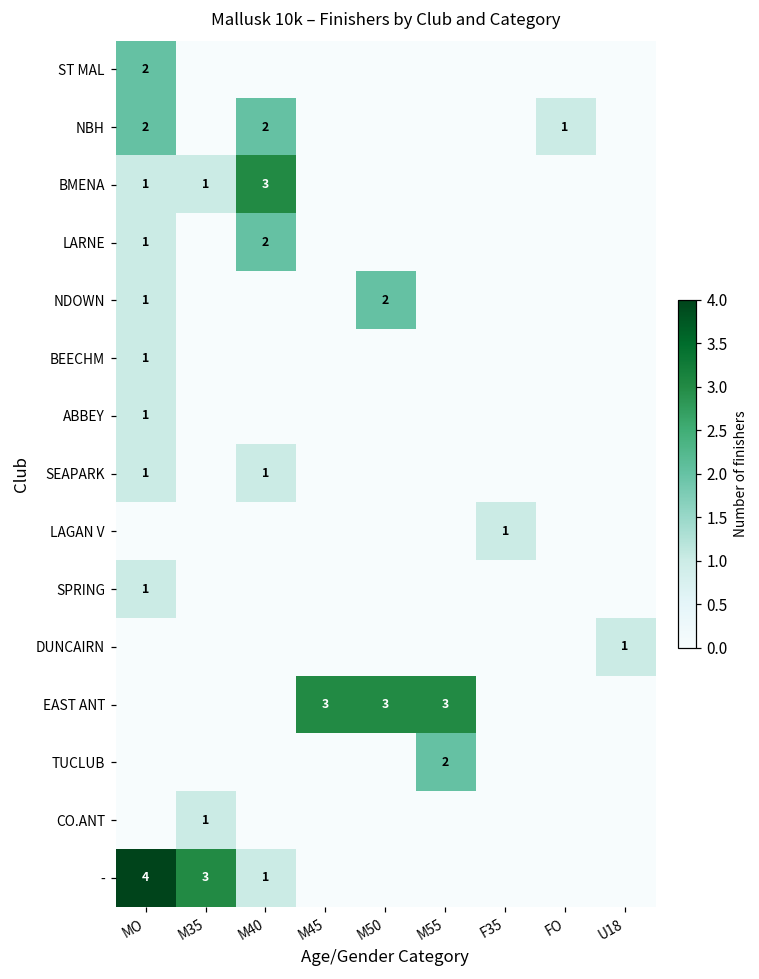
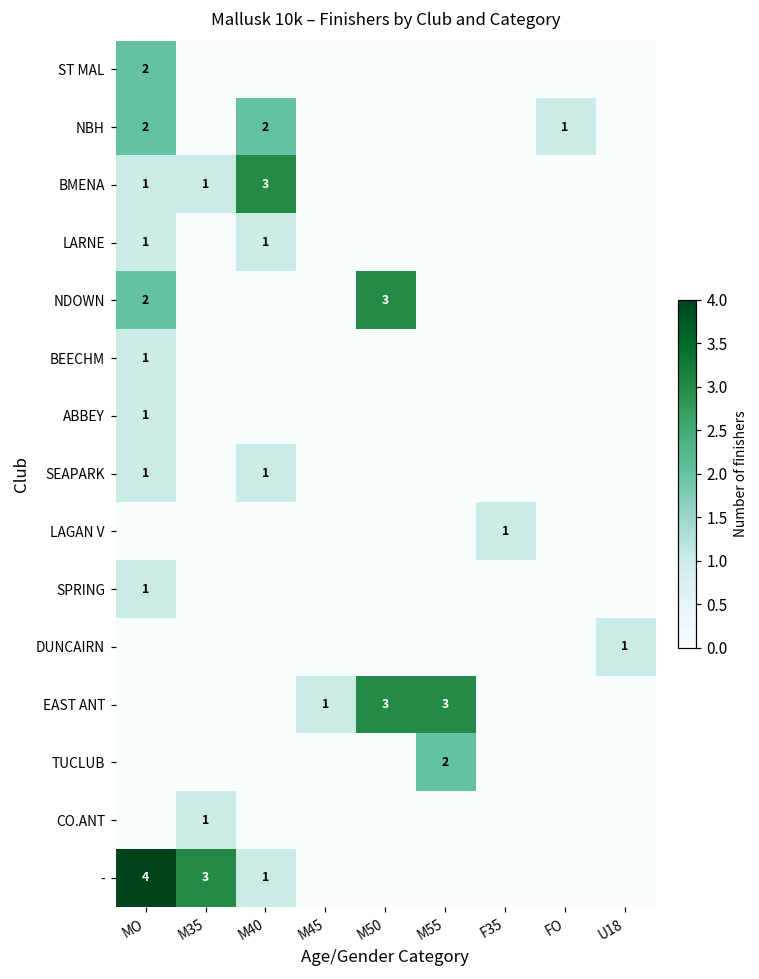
LARNE, M40: 2 -> 1
NDOWN, MO: 1 -> 2
NDOWN, M50: 2 -> 3
EAST ANT, M45: 3 -> 1
